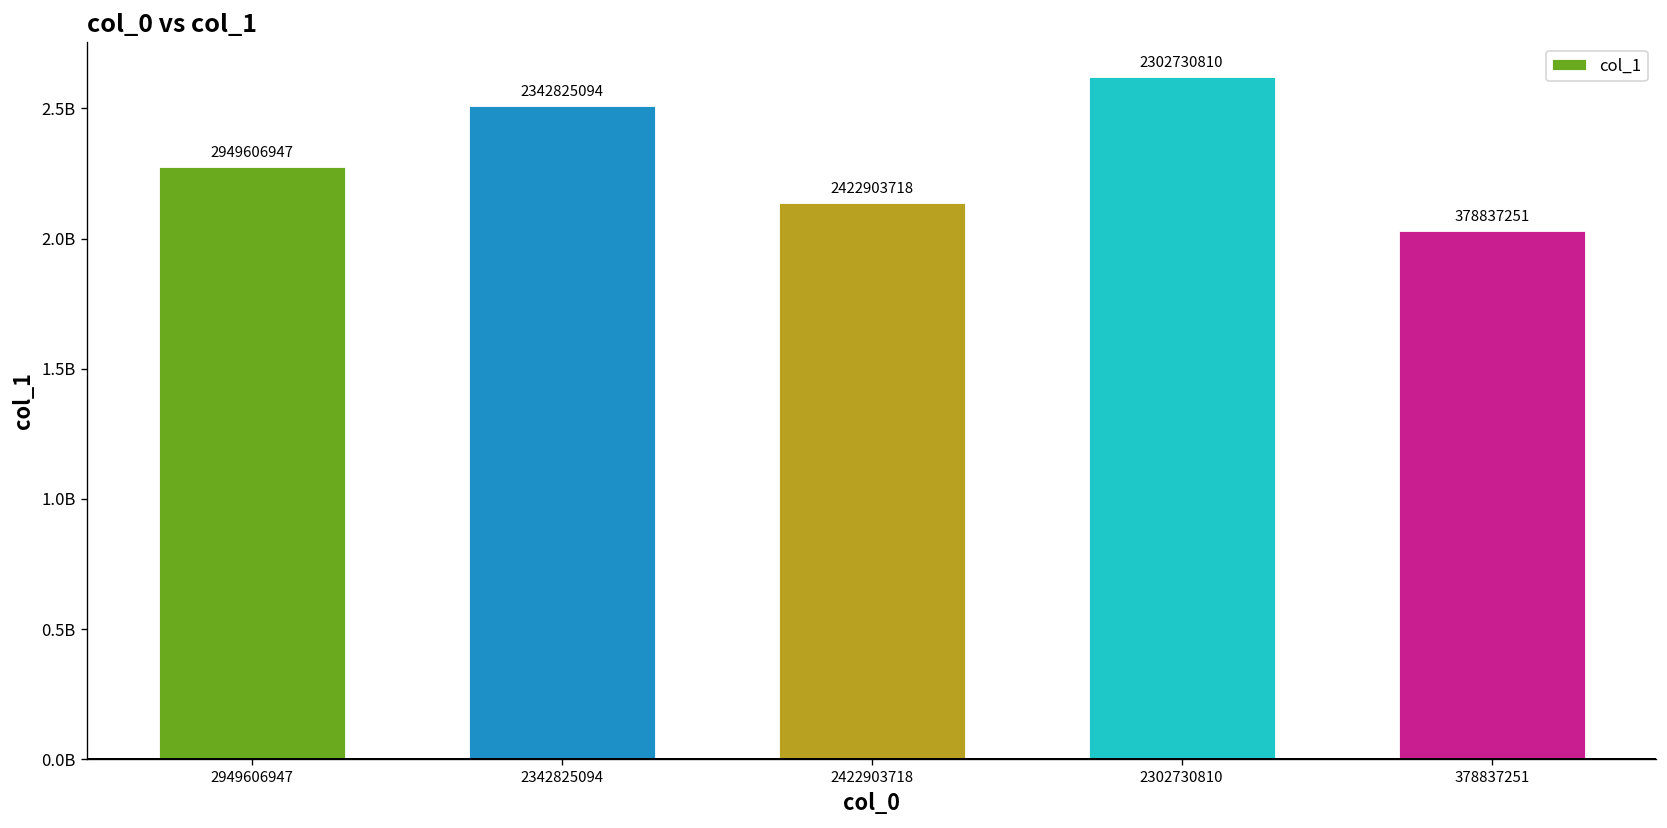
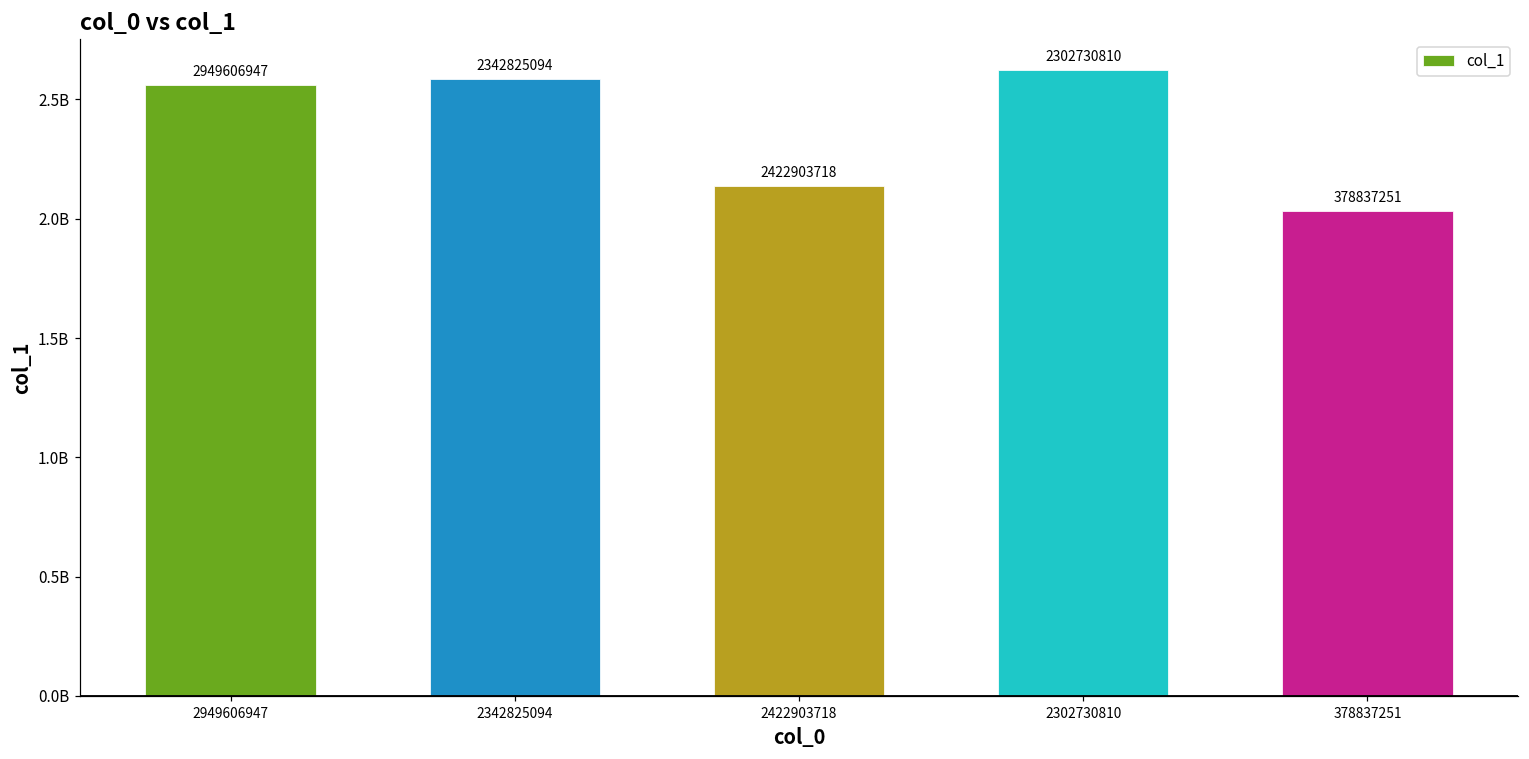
2949606947: 2270000000 -> 2560000000
2342825094: 2510000000 -> 2580000000
